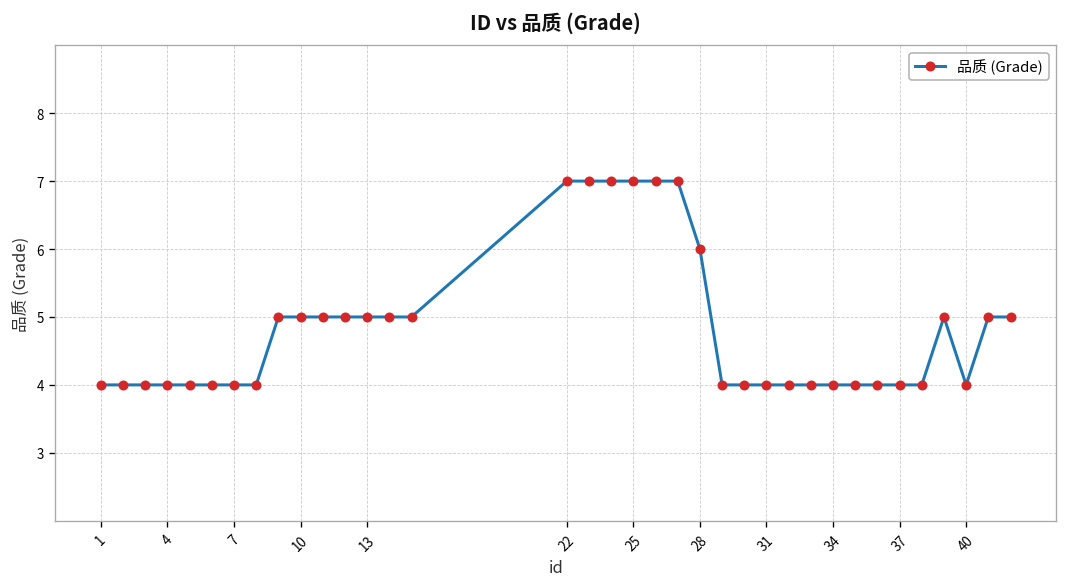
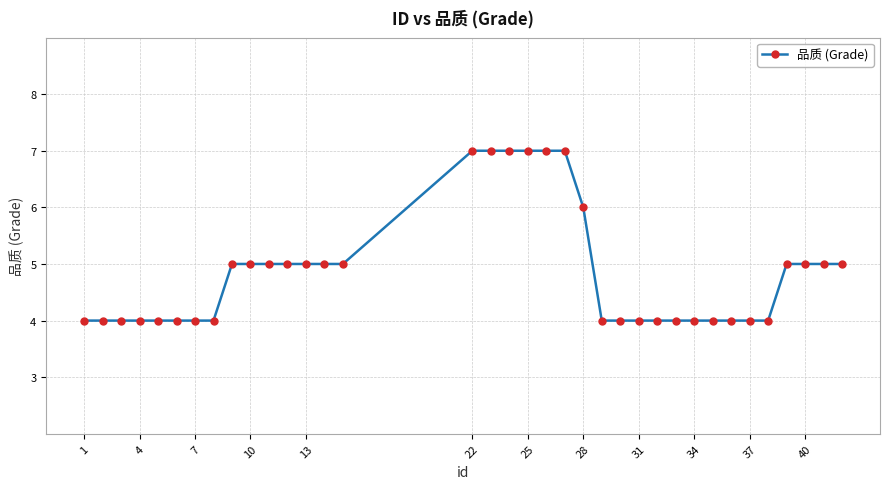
40: 4 -> 5
